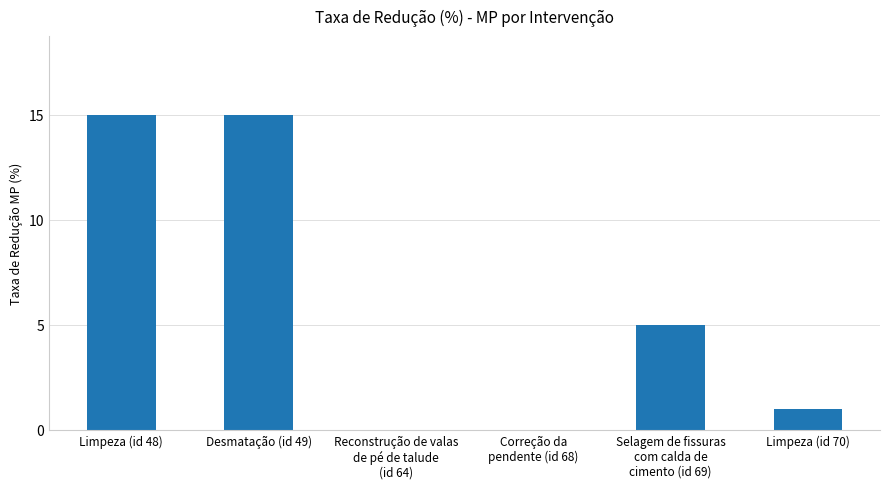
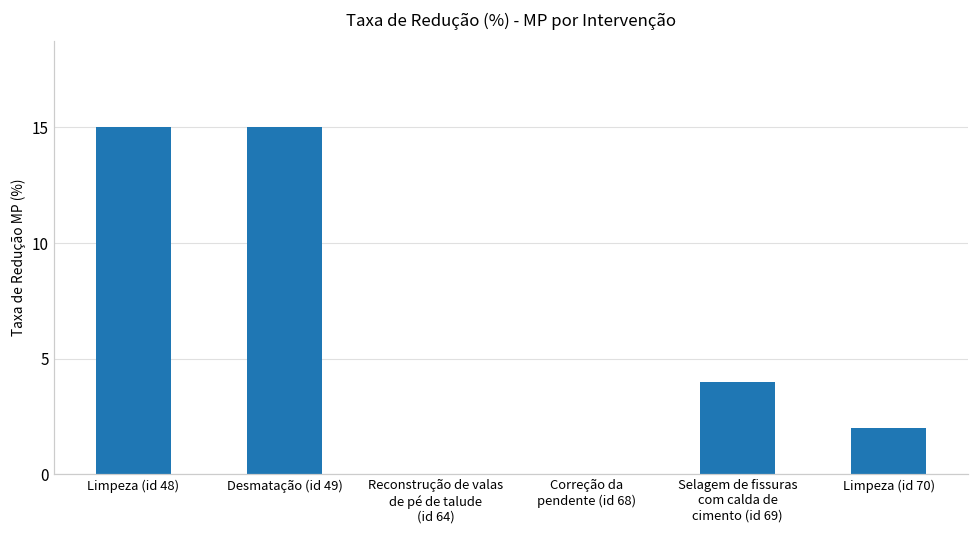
Selagem de fissuras com calda de cimento (id 69): 5 -> 4
Limpeza (id 70): 1 -> 2
